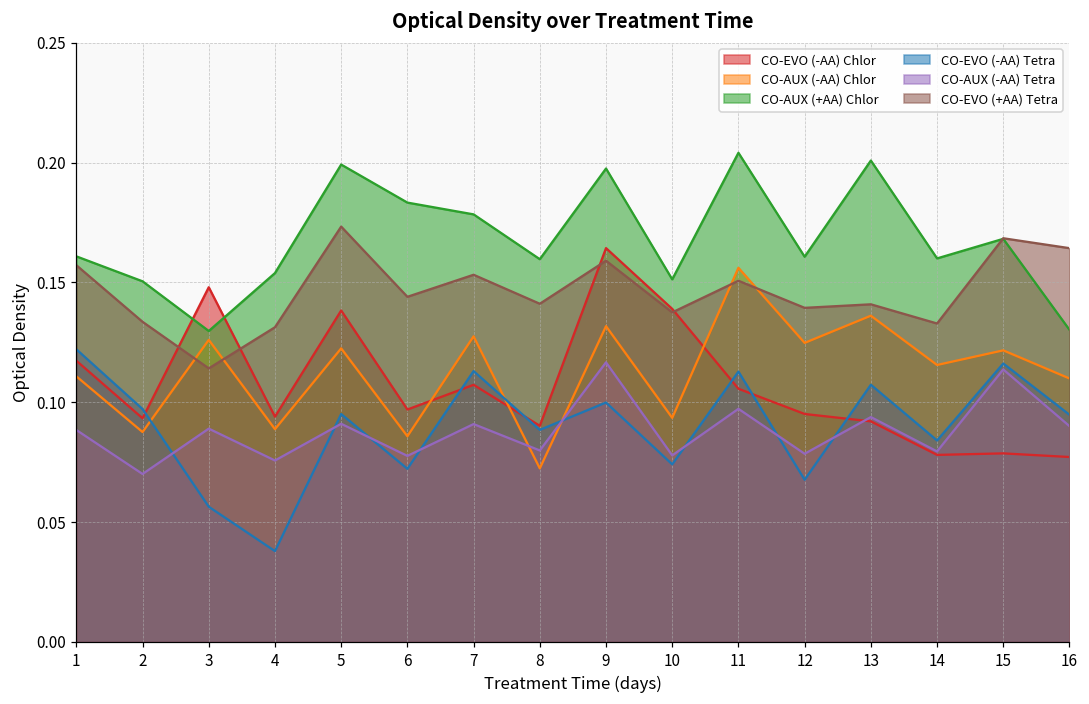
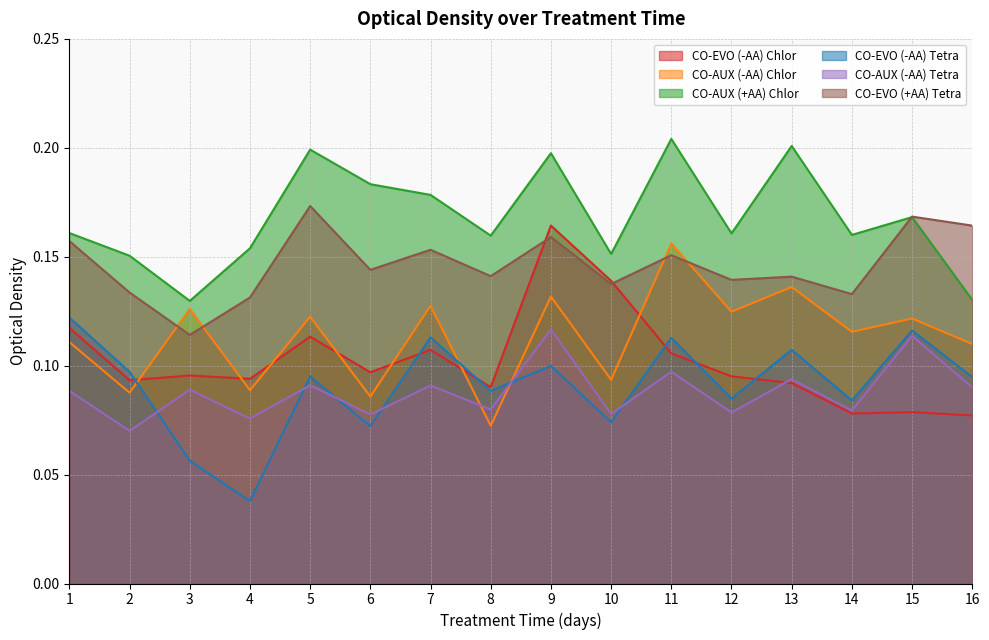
CO-EVO (-AA) Chlor, 3: 0.148 -> 0.095
CO-EVO (-AA) Chlor, 5: 0.138 -> 0.113
CO-EVO (-AA) Tetra, 12: 0.068 -> 0.085
